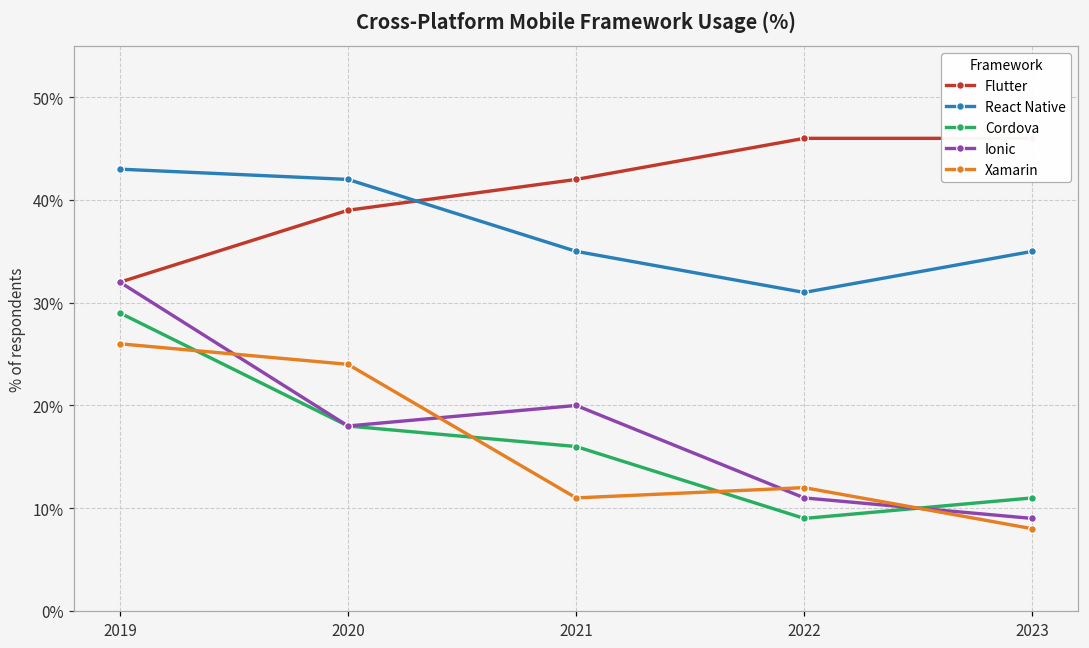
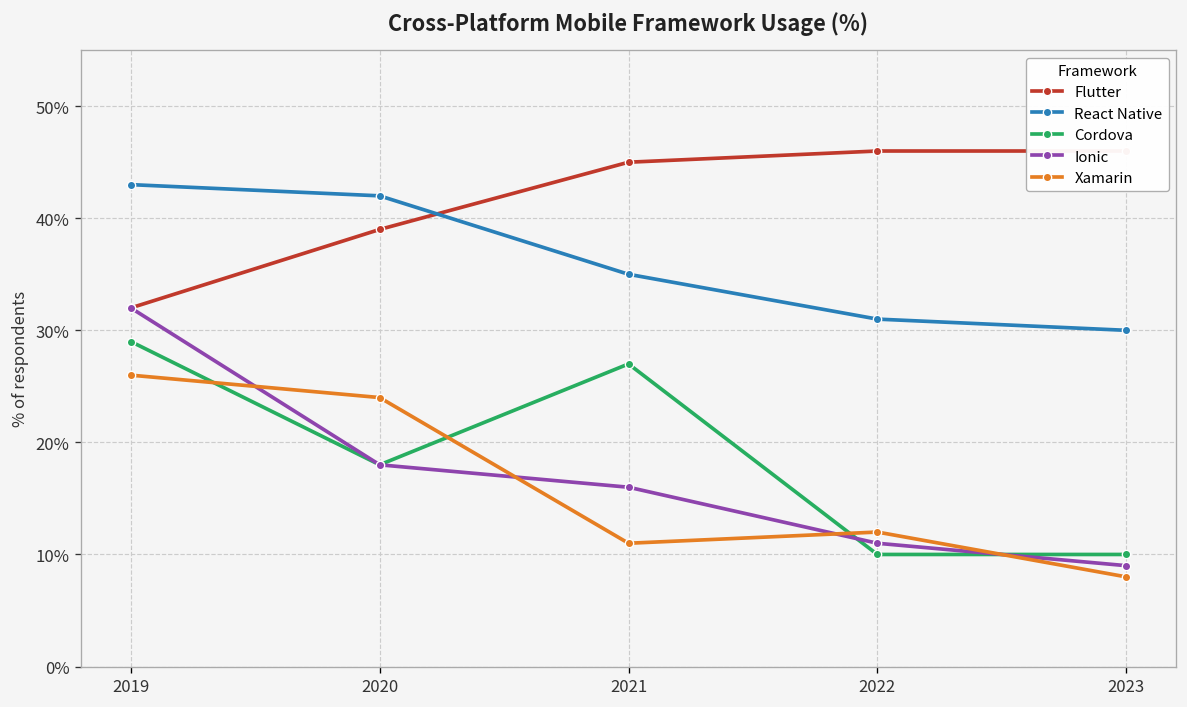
Flutter, 2021: 42% -> 45%
Cordova, 2021: 16% -> 27%
Ionic, 2021: 20% -> 16%
Cordova, 2022: 9% -> 10%
React Native, 2023: 35% -> 30%
Cordova, 2023: 11% -> 10%
